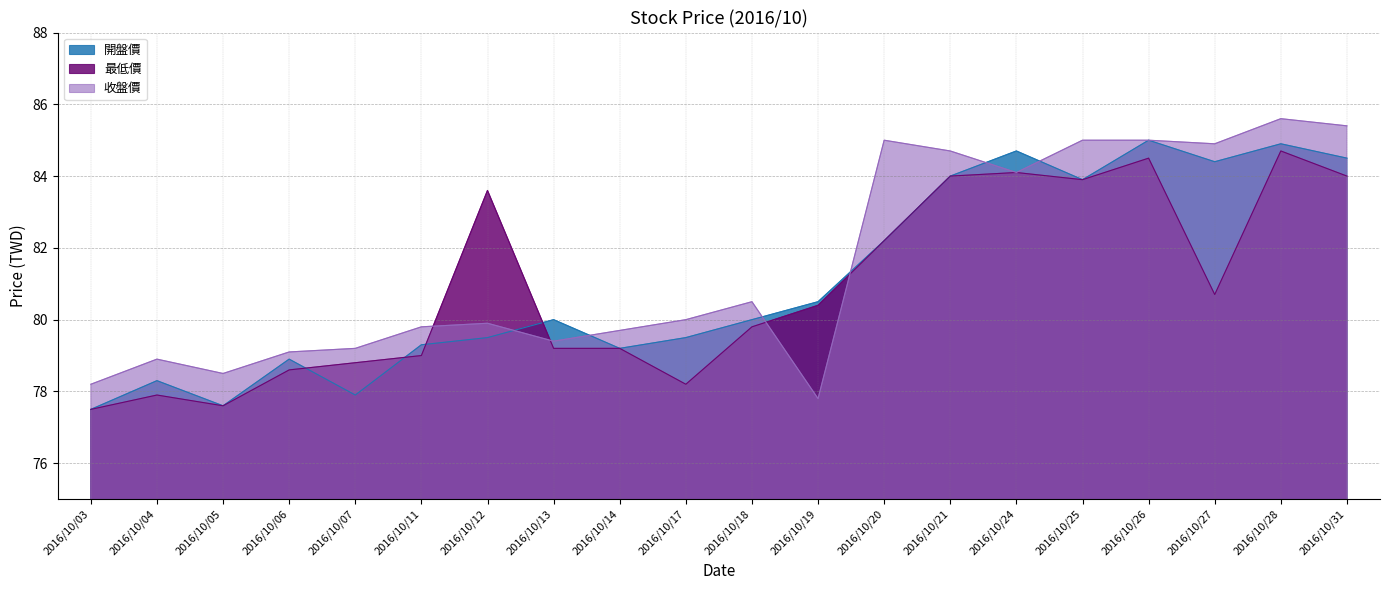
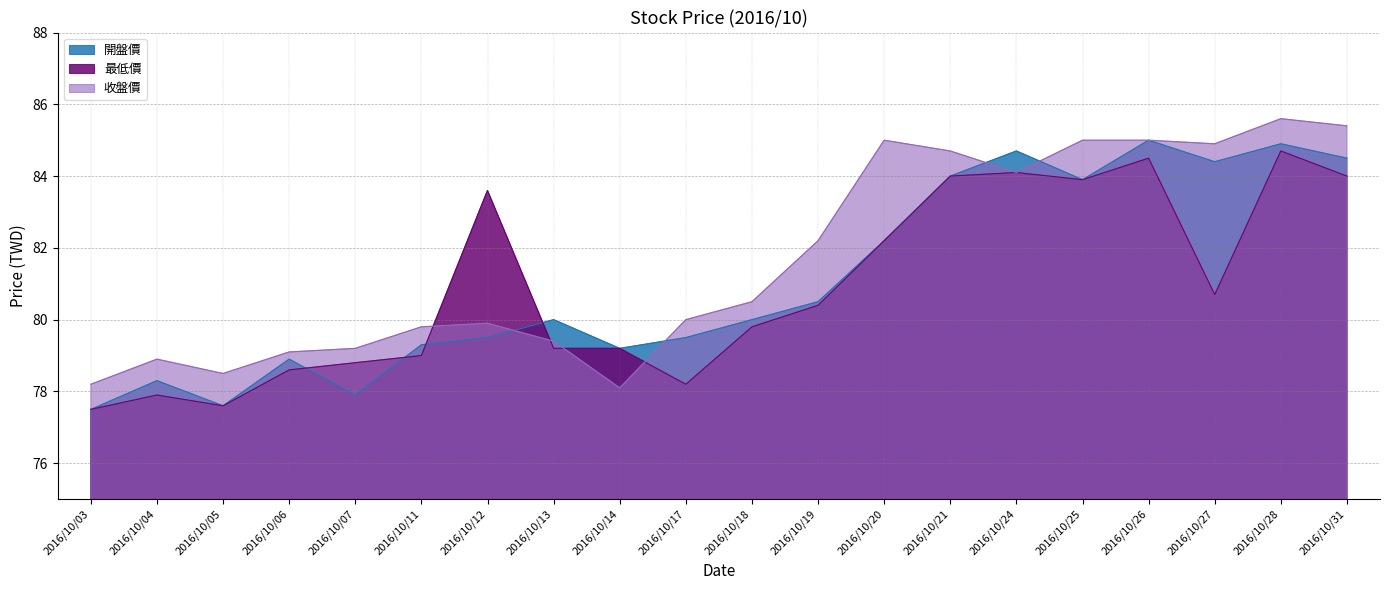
收盤價, 2016/10/14: 79.7 -> 78.1
收盤價, 2016/10/19: 77.8 -> 82.2
